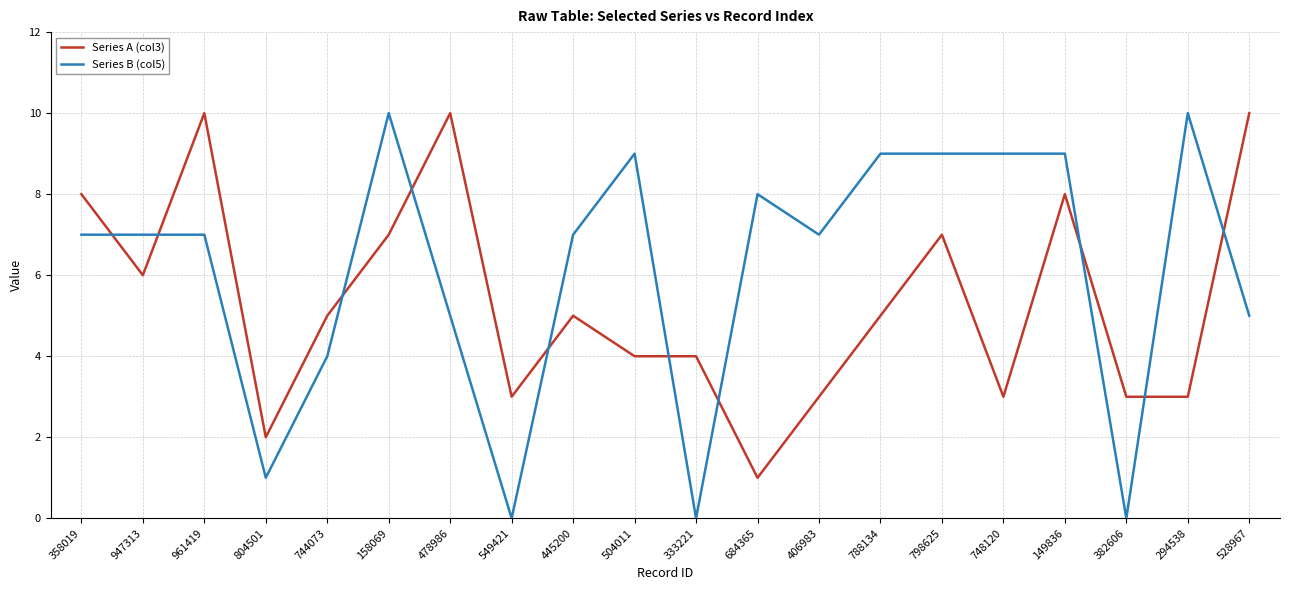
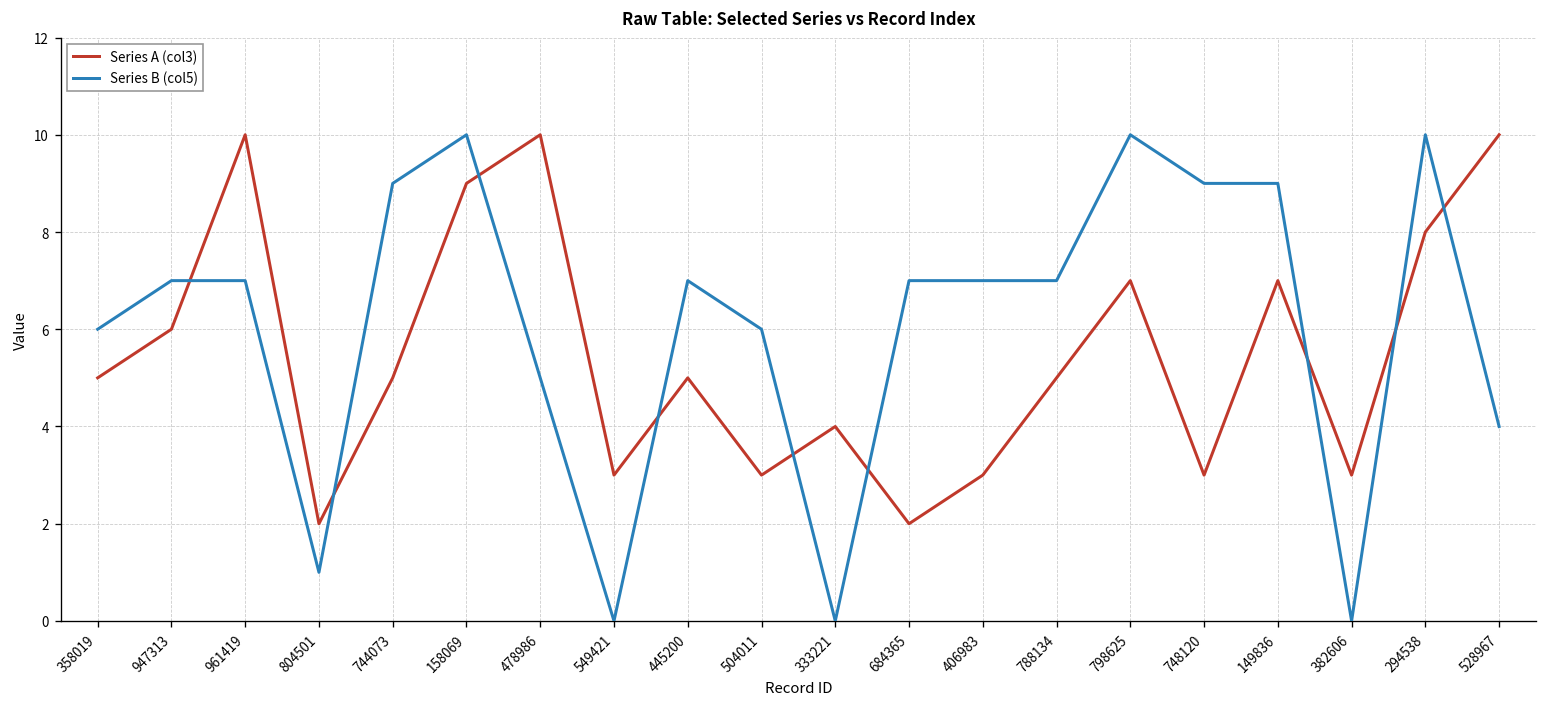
Series A (col3), 358019: 8 -> 5
Series B (col5), 358019: 7 -> 6
Series B (col5), 744073: 4 -> 9
Series A (col3), 158069: 7 -> 9
Series A (col3), 504011: 4 -> 3
Series B (col5), 504011: 9 -> 6
Series A (col3), 684365: 1 -> 2
Series B (col5), 684365: 8 -> 7
Series B (col5), 788134: 9 -> 7
Series B (col5), 798625: 9 -> 10
Series A (col3), 149836: 8 -> 7
Series A (col3), 294538: 3 -> 8
Series B (col5), 528967: 5 -> 4
